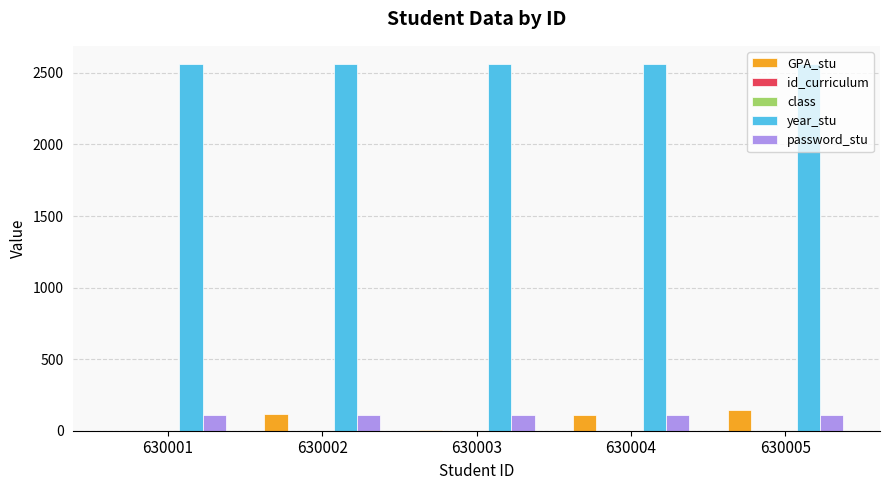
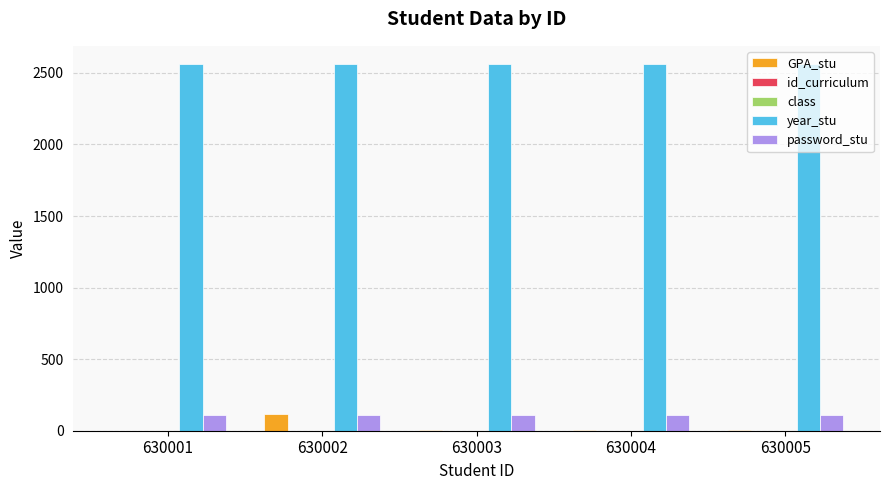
GPA_stu, 630004: 110 -> 0
GPA_stu, 630005: 150 -> 10
